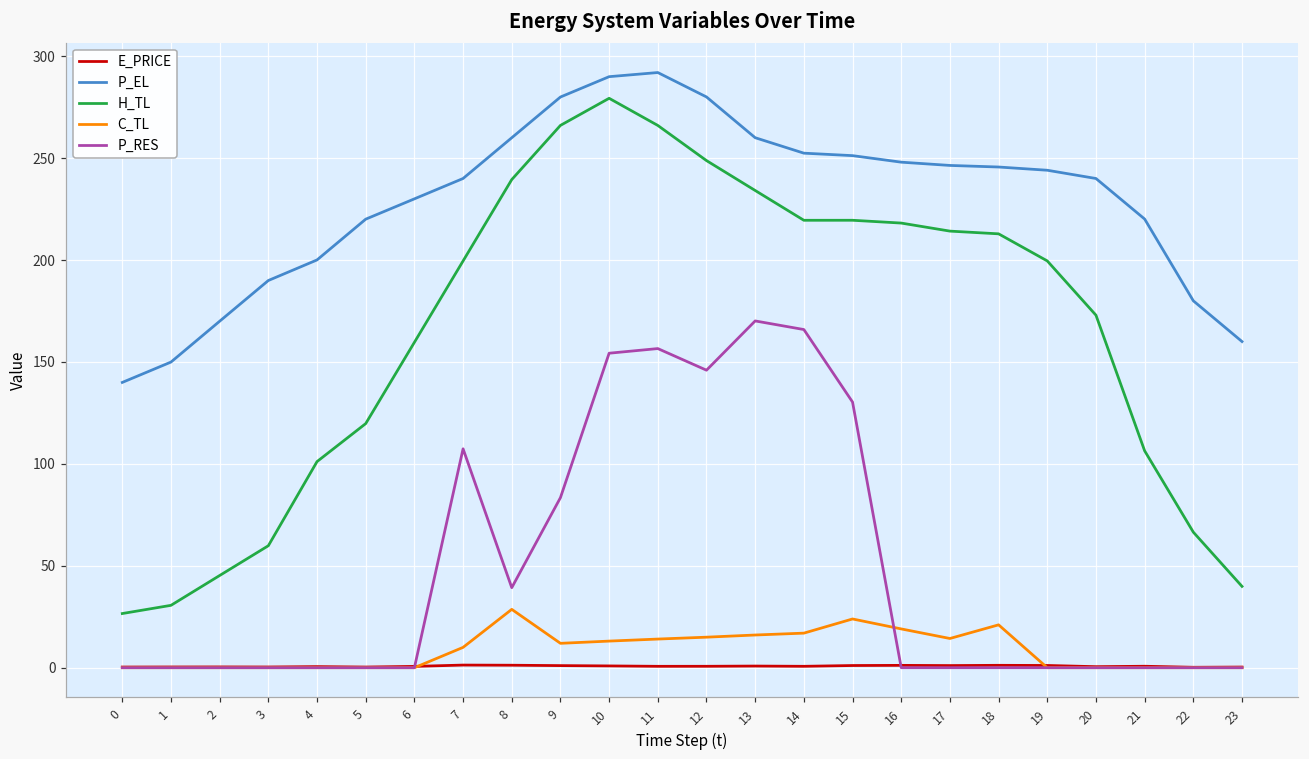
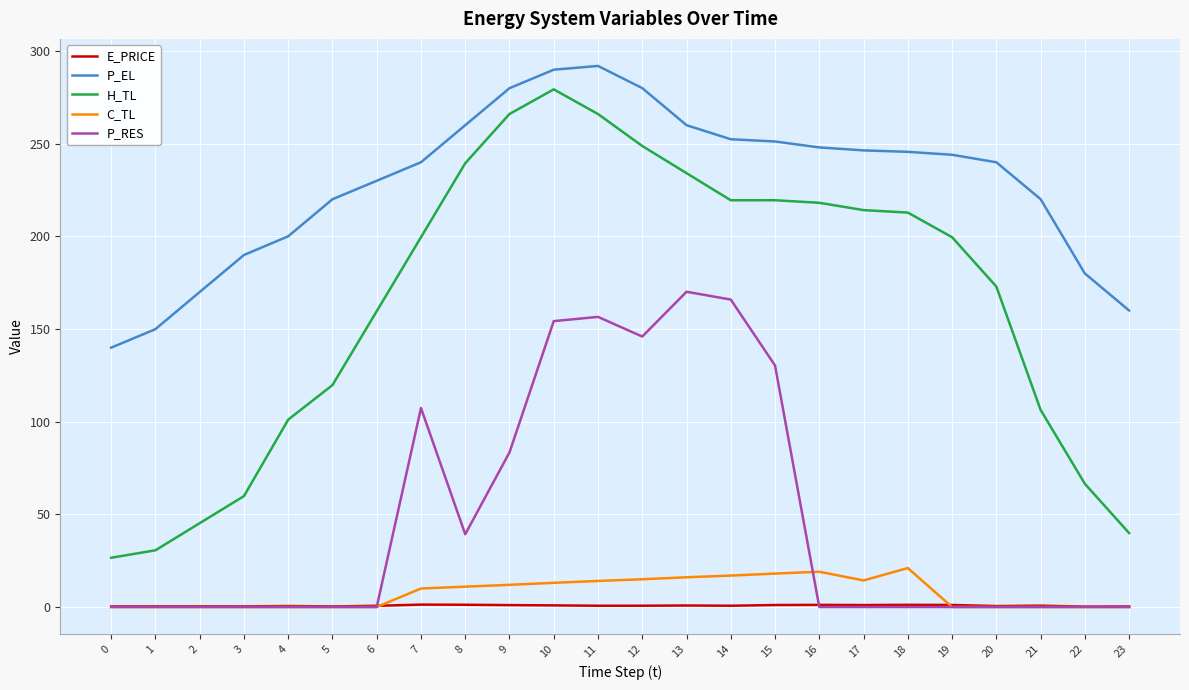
C_TL, 8: 29 -> 11
C_TL, 15: 24 -> 18
